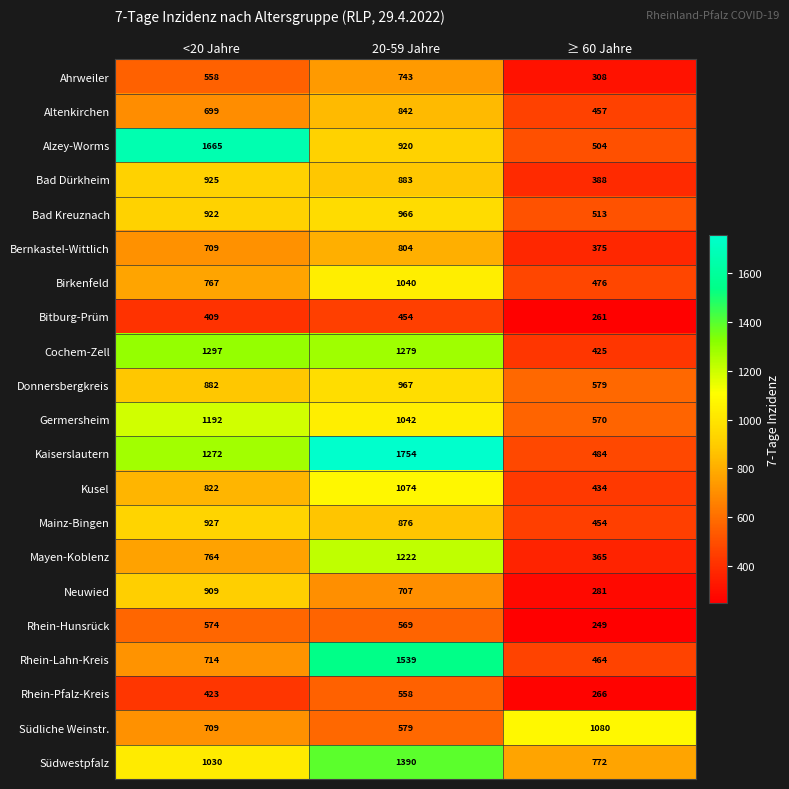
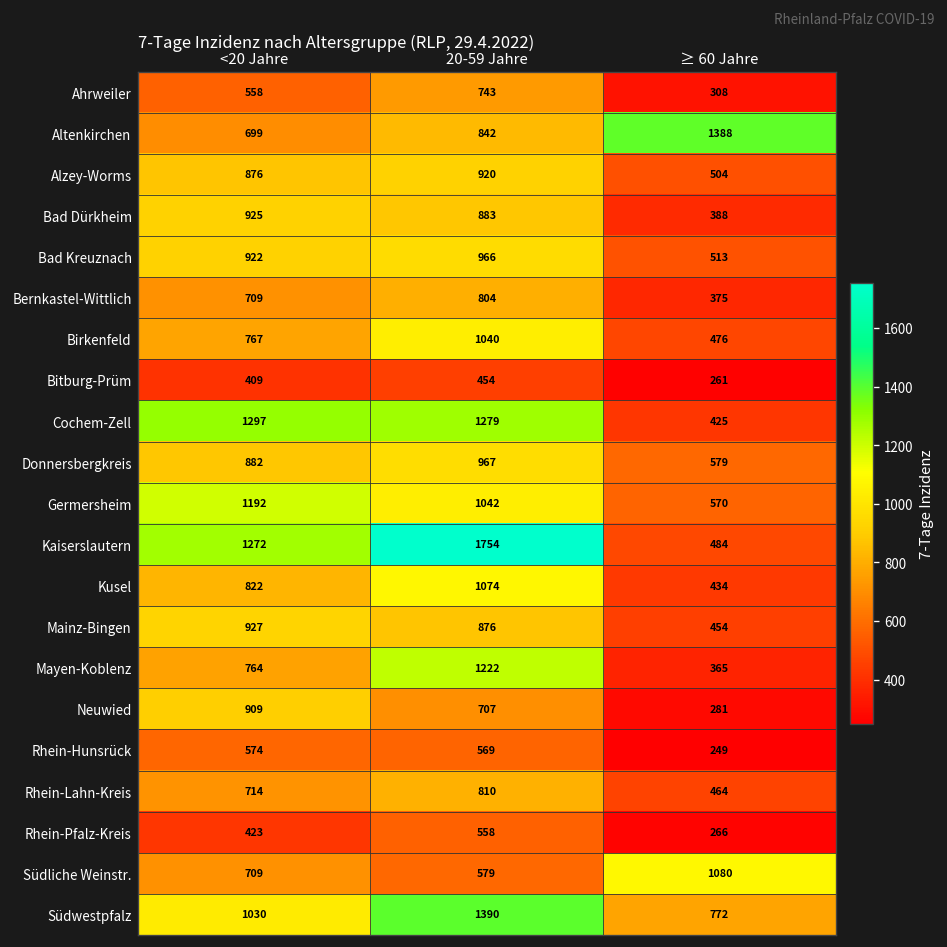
Altenkirchen, ≥ 60 Jahre: 457 -> 1388
Alzey-Worms, <20 Jahre: 1665 -> 876
Rhein-Lahn-Kreis, 20-59 Jahre: 1539 -> 810
